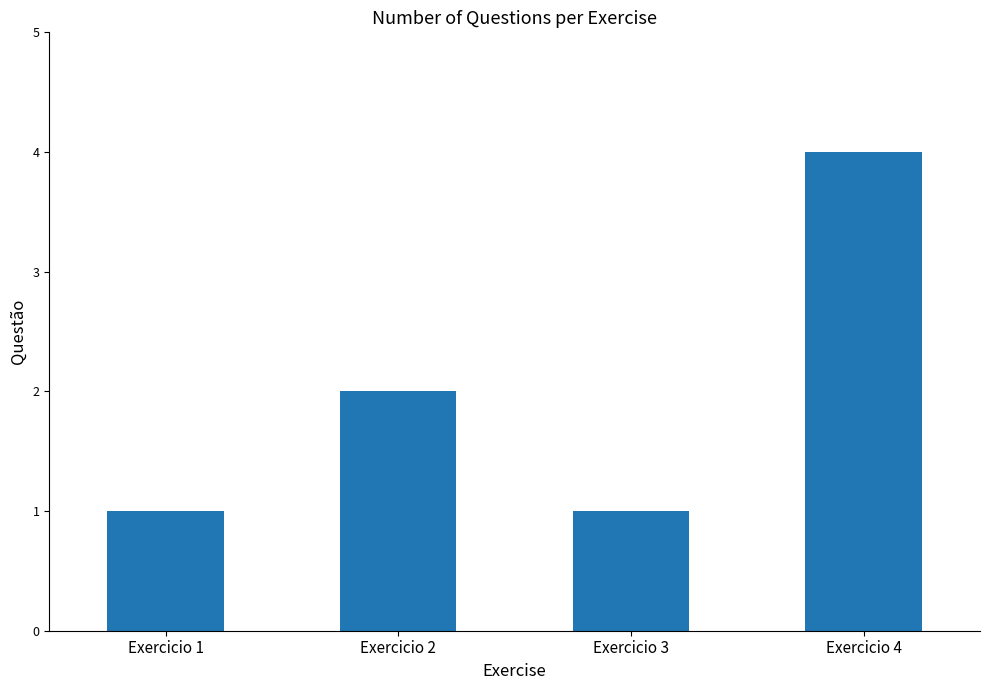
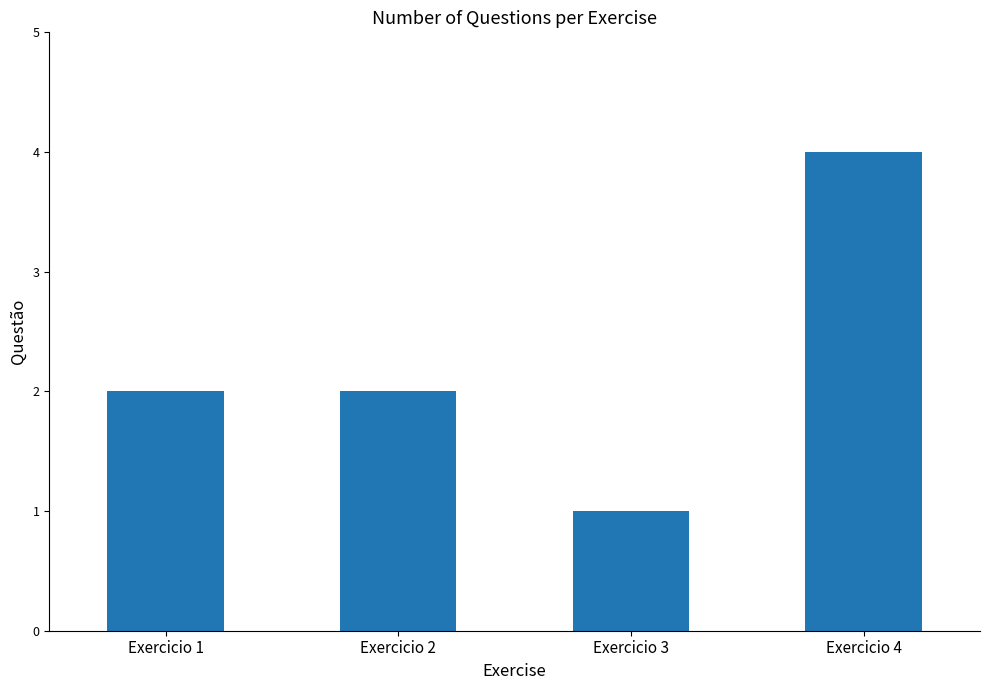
Exercicio 1: 1 -> 2
